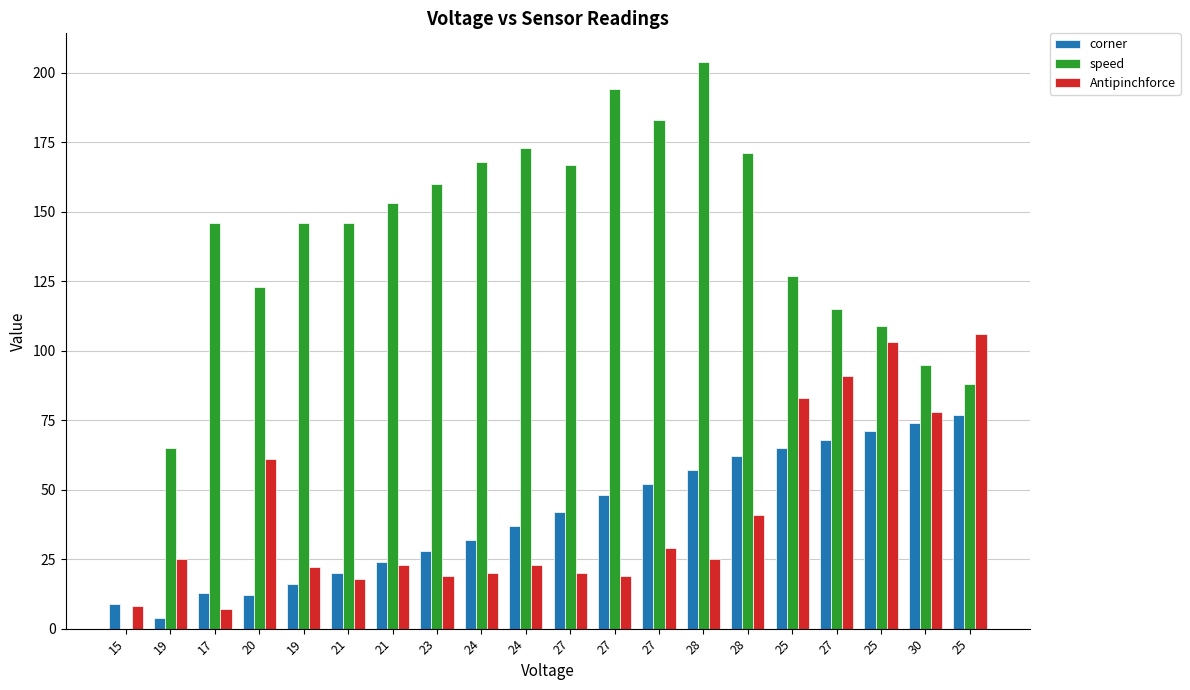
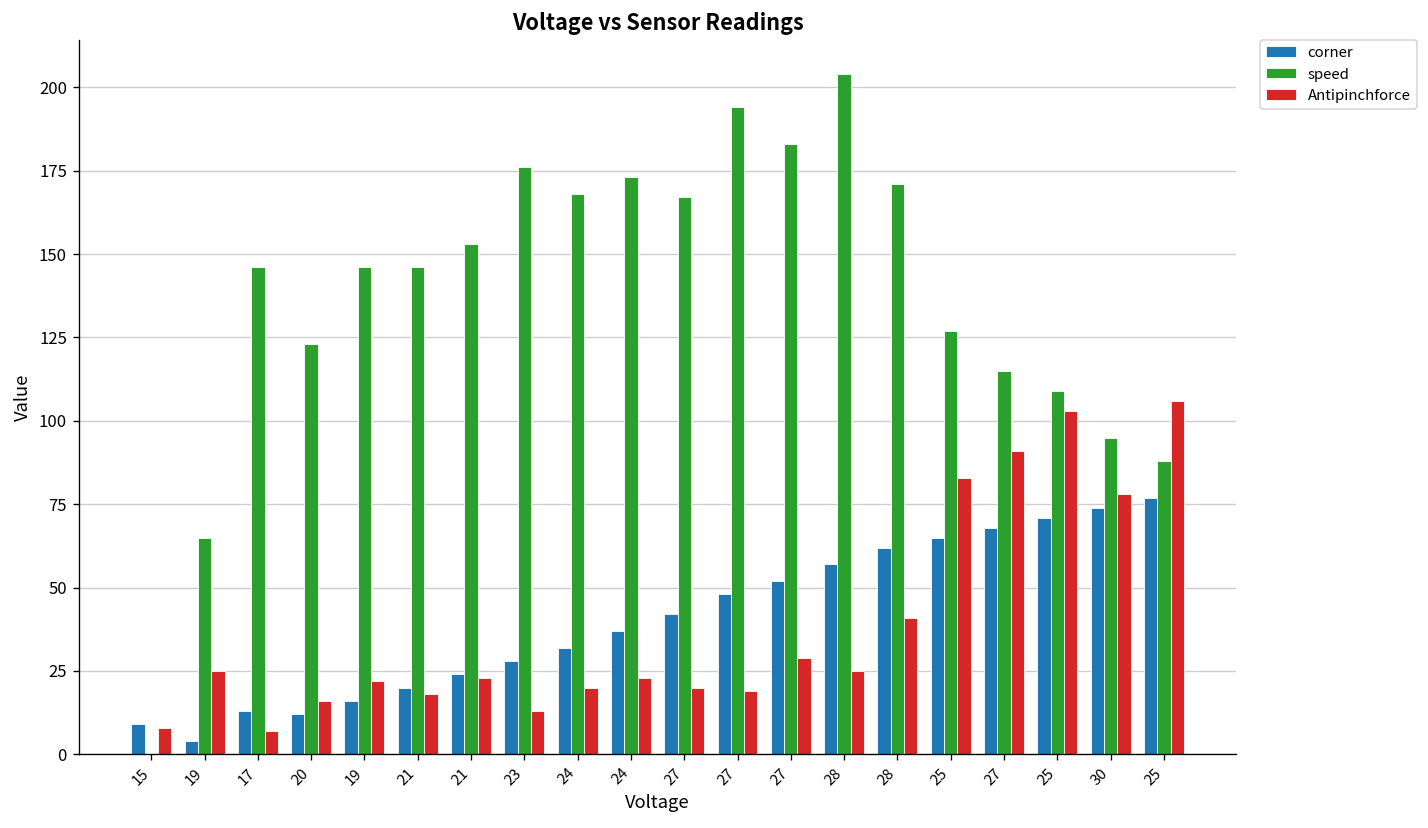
Antipinchforce, 20: 61 -> 16
speed, 23: 160 -> 176
Antipinchforce, 23: 19 -> 13
